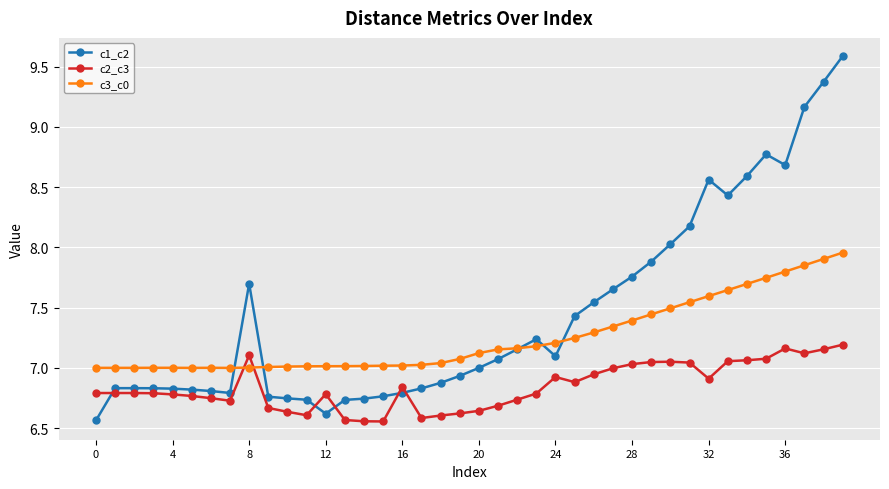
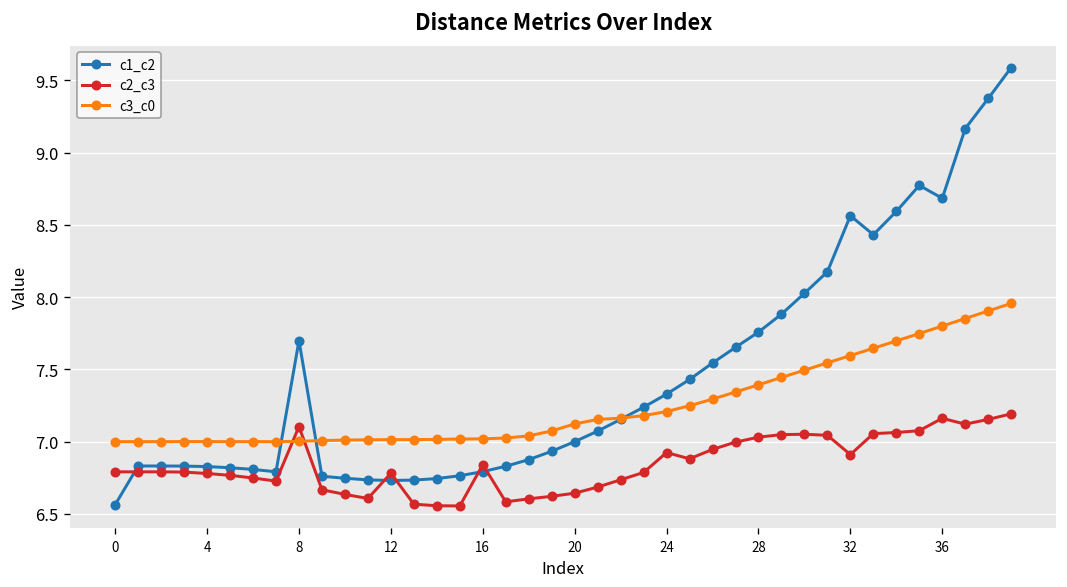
c1_c2, 12: 6.62 -> 6.73
c1_c2, 24: 7.10 -> 7.33
